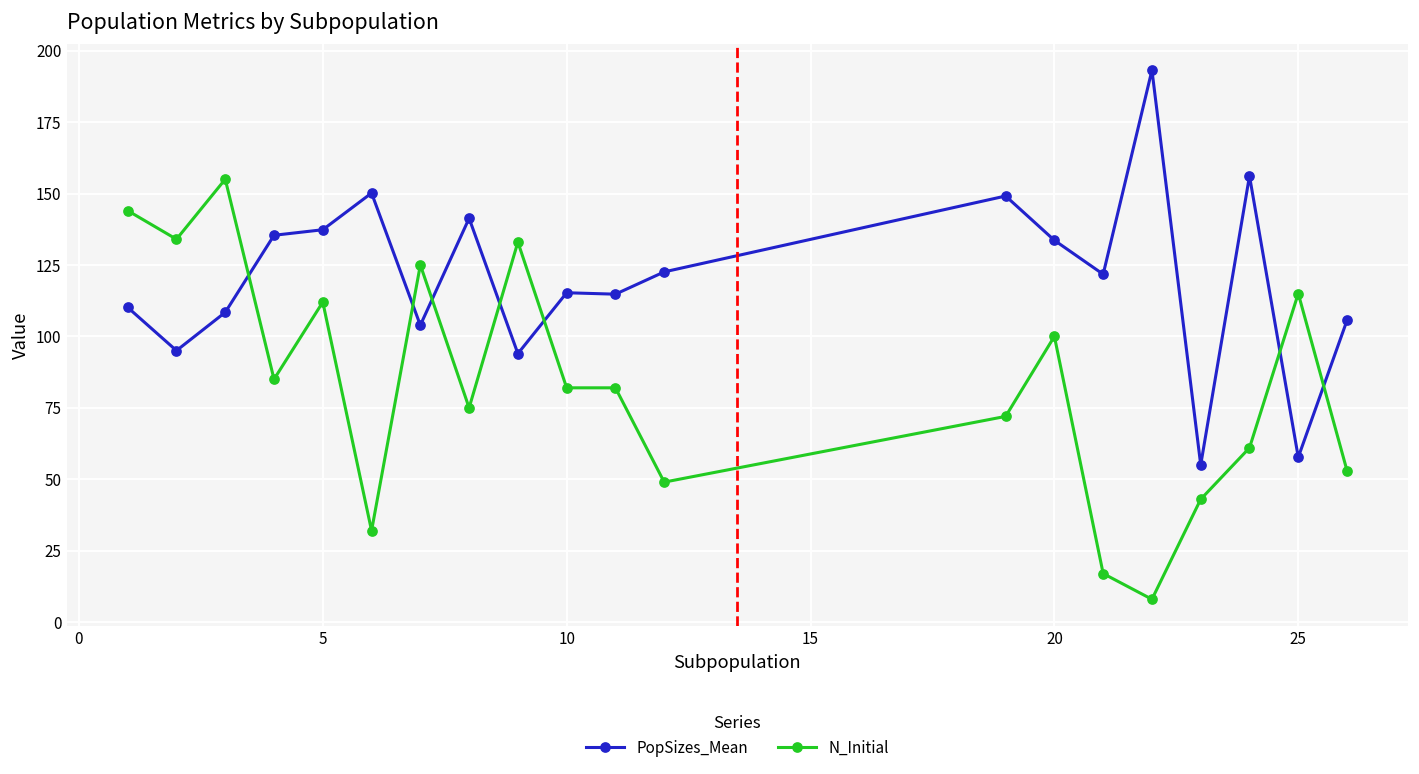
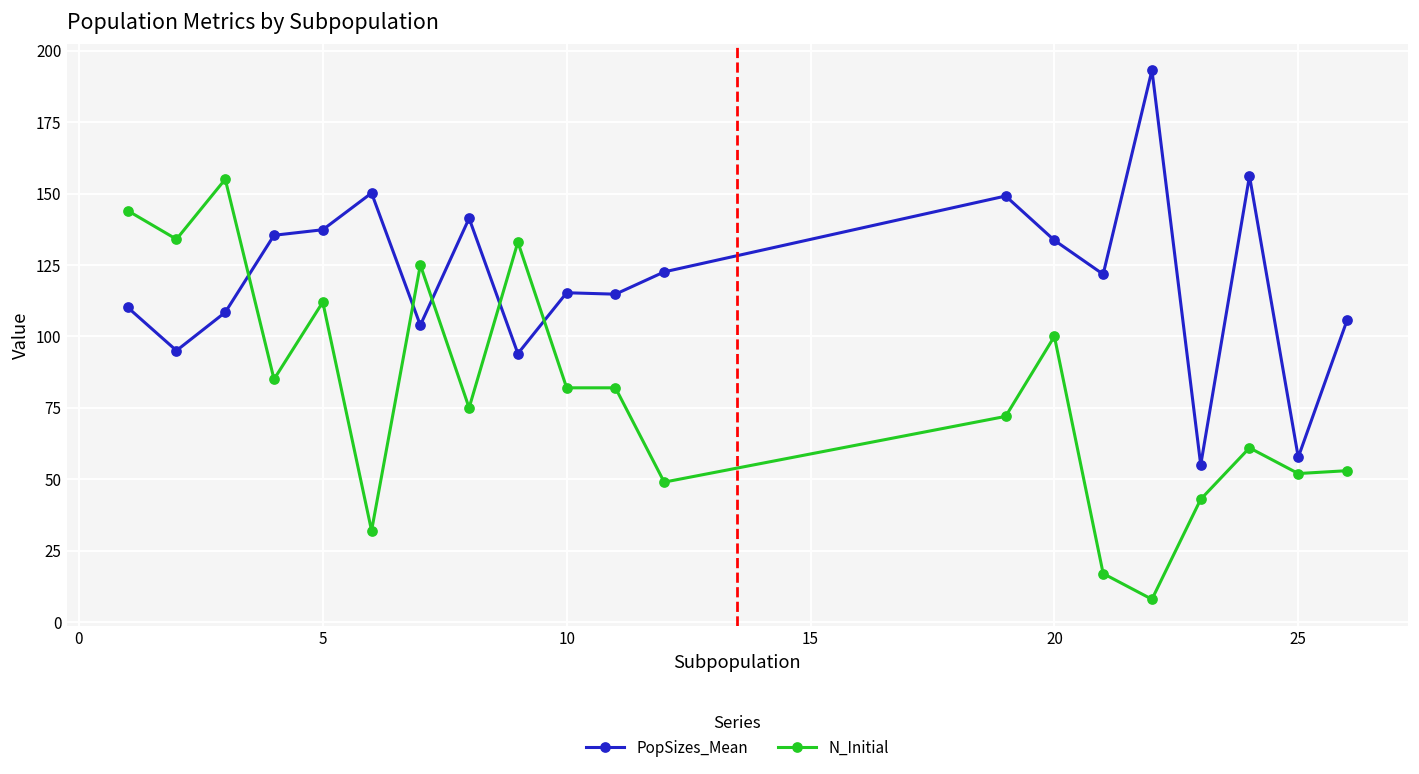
N_Initial, 25: 115 -> 52
